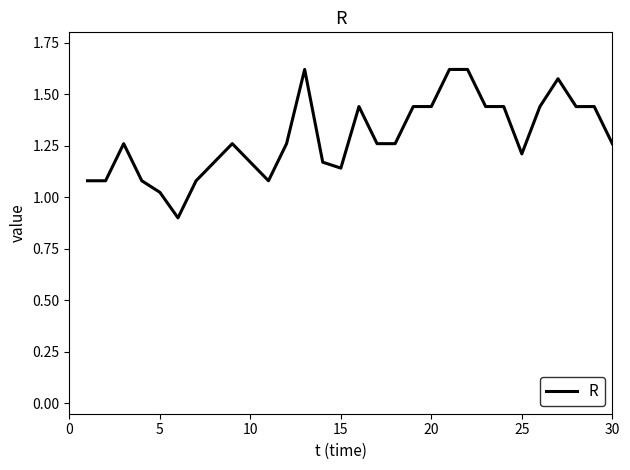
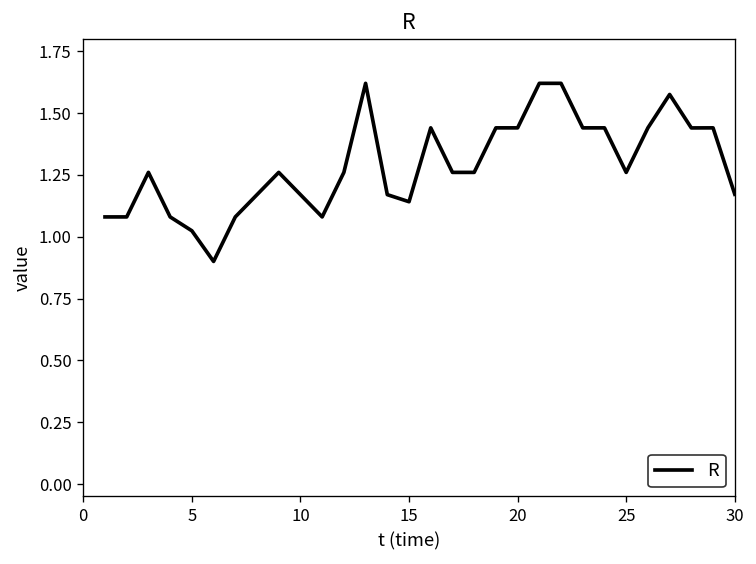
25: 1.21 -> 1.26
30: 1.26 -> 1.17
